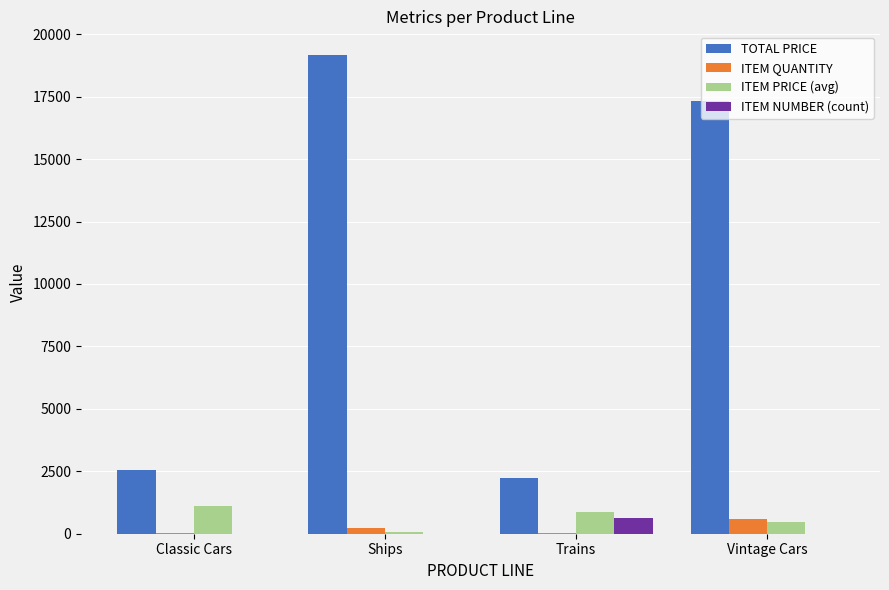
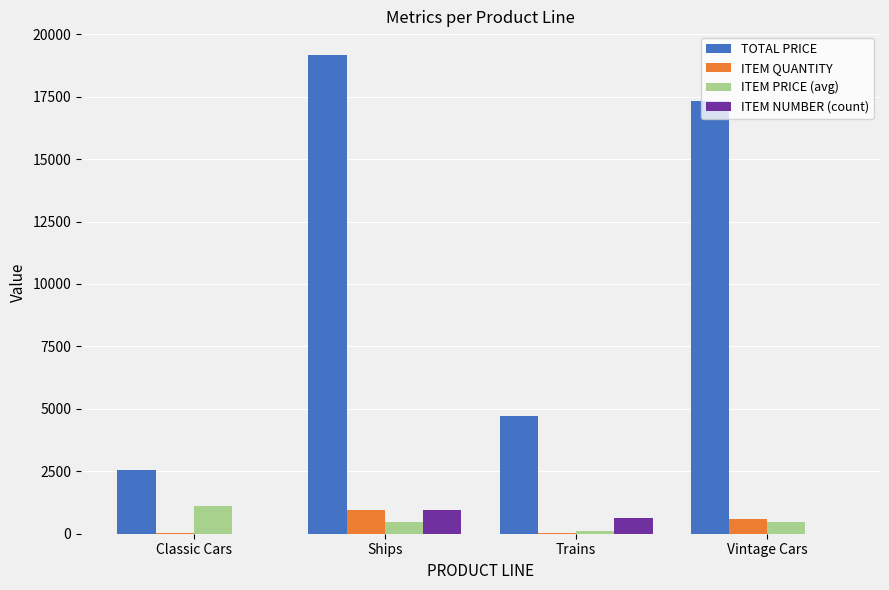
ITEM QUANTITY, Ships: 200 -> 900
ITEM PRICE (avg), Ships: 100 -> 500
ITEM NUMBER (count), Ships: 0 -> 1000
TOTAL PRICE, Trains: 2200 -> 4700
ITEM PRICE (avg), Trains: 900 -> 100
